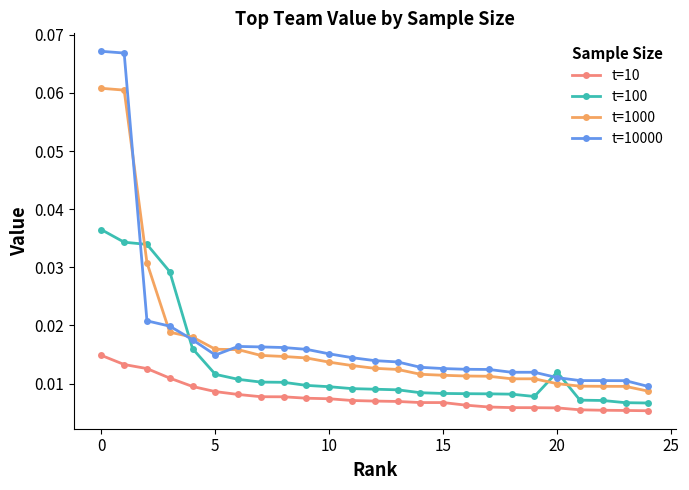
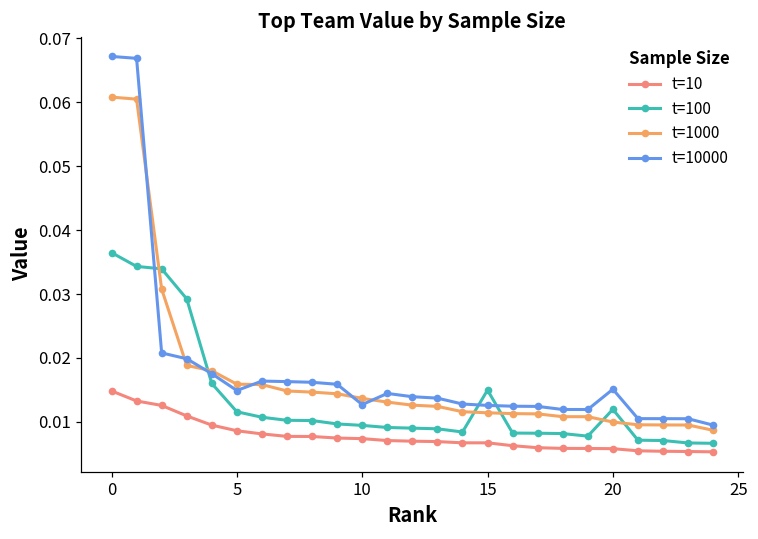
t=10000, 10: 0.015 -> 0.013
t=100, 15: 0.008 -> 0.015
t=10000, 20: 0.011 -> 0.015
